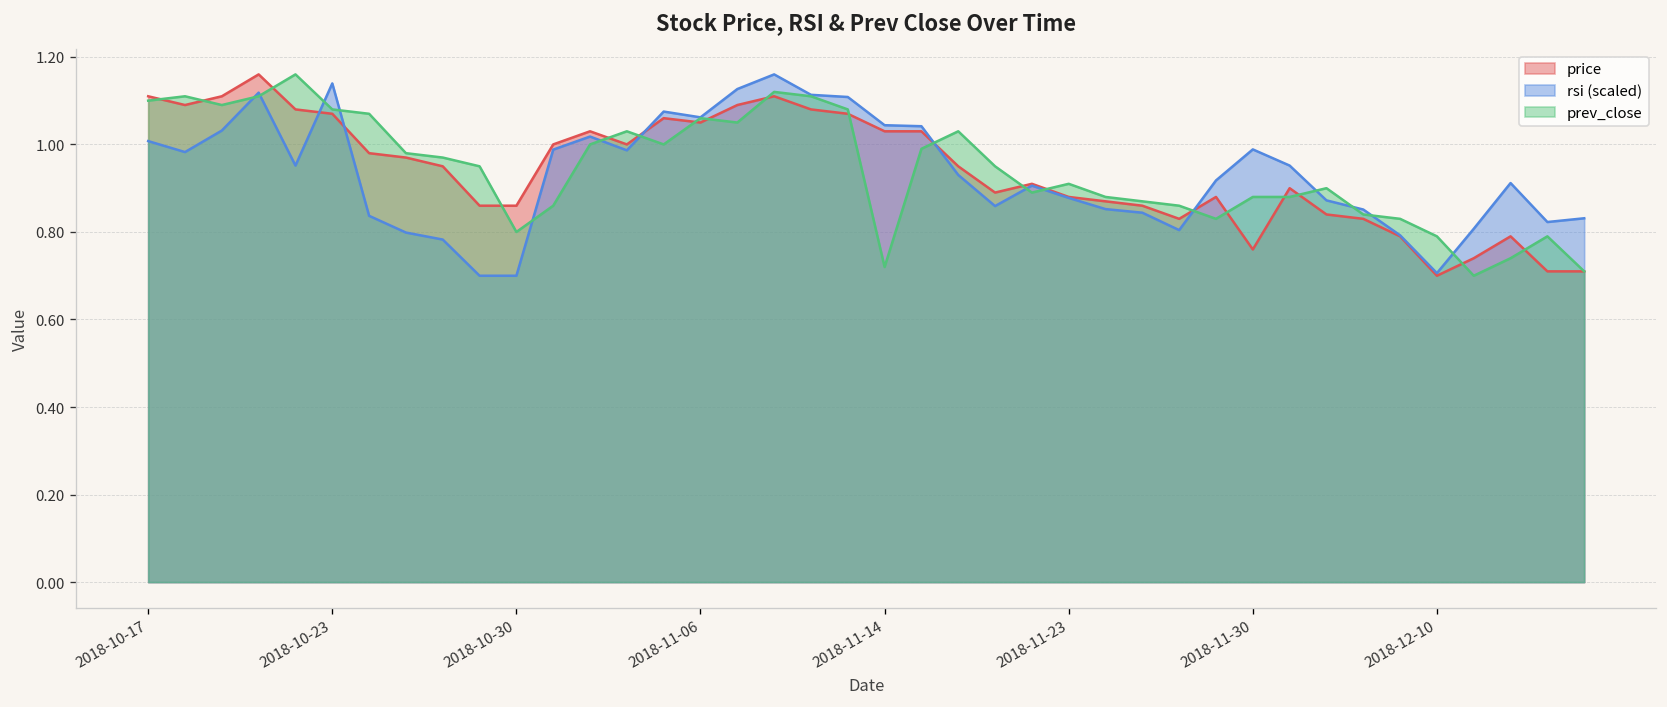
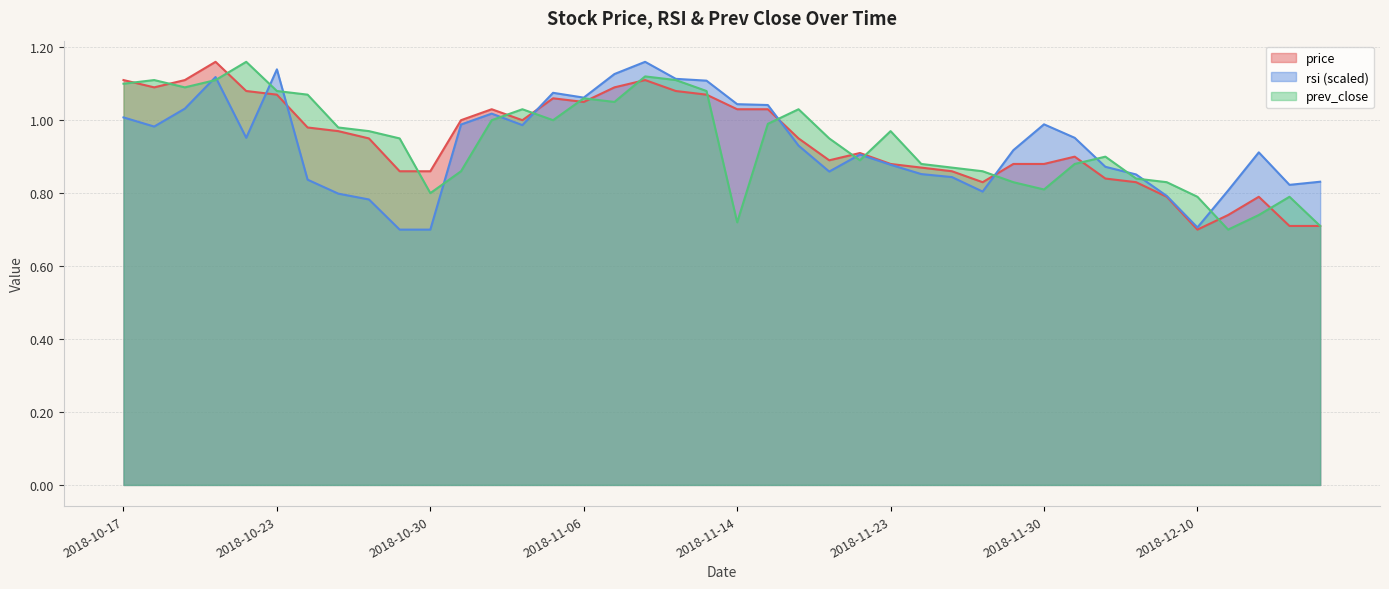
prev_close, 2018-11-23: 0.91 -> 0.97
price, 2018-11-30: 0.76 -> 0.88
prev_close, 2018-11-30: 0.88 -> 0.81
